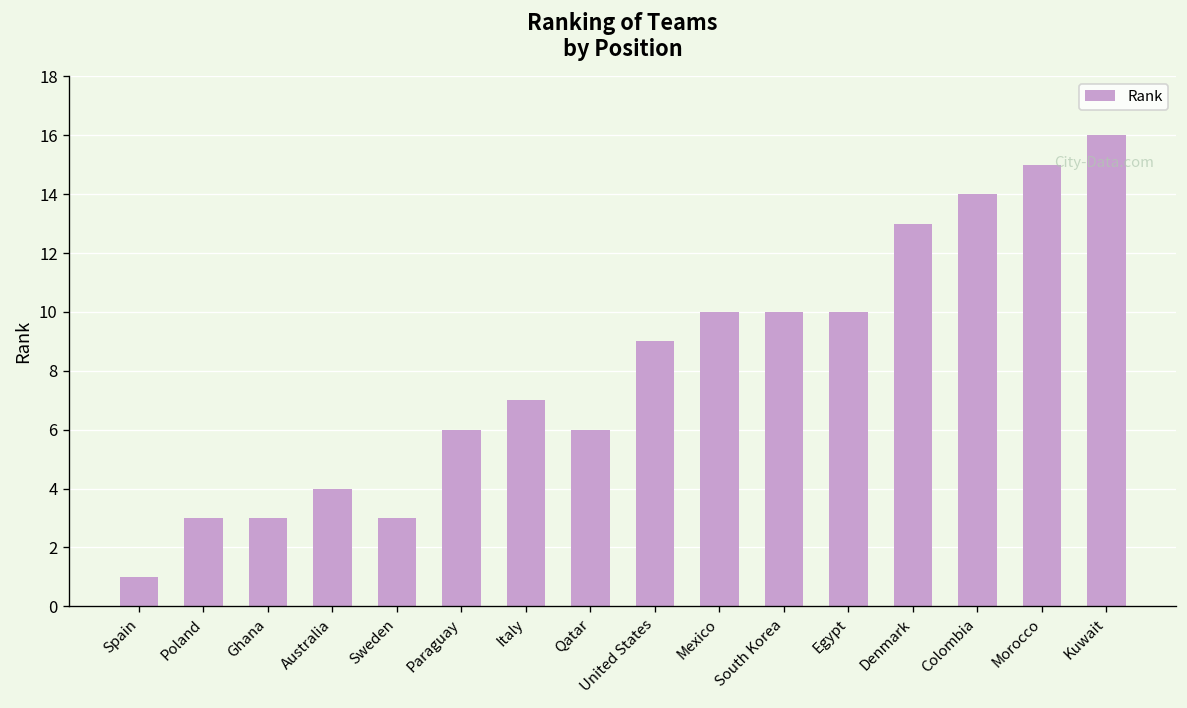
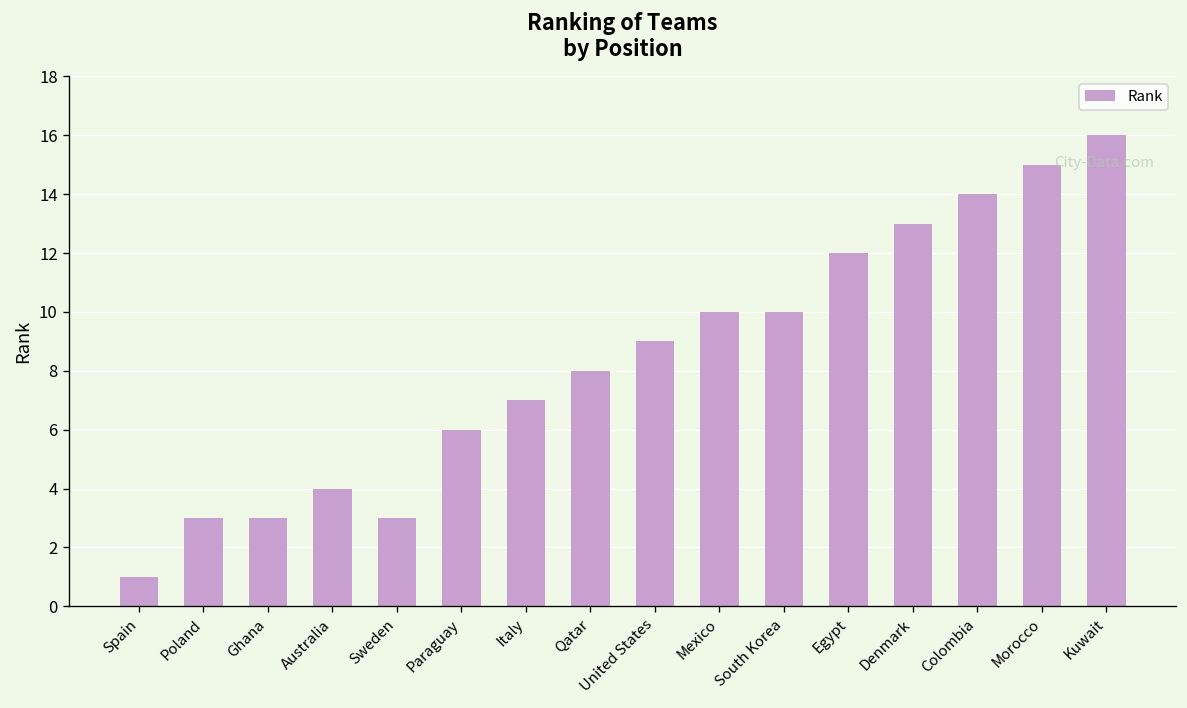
Qatar: 6 -> 8
Egypt: 10 -> 12
